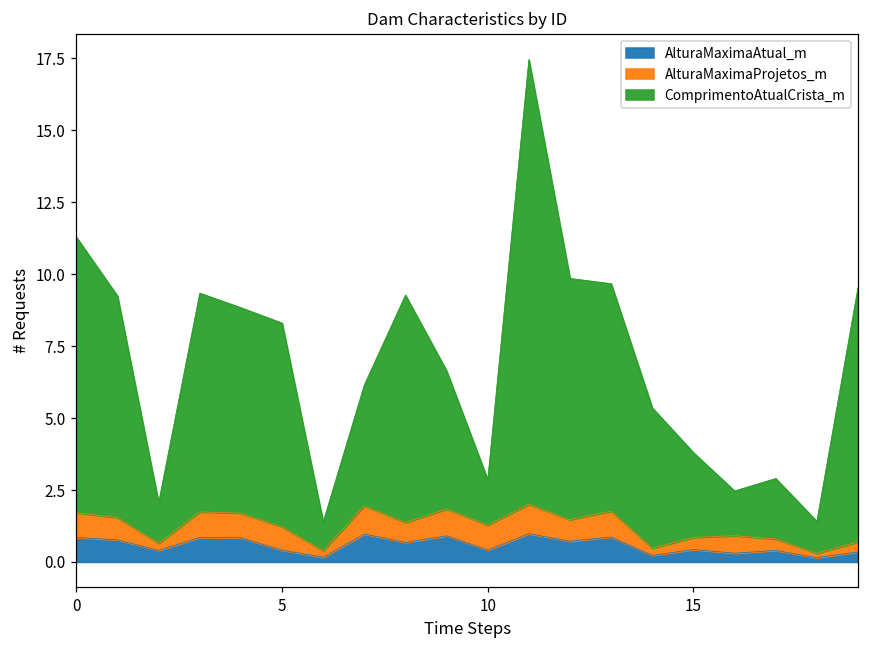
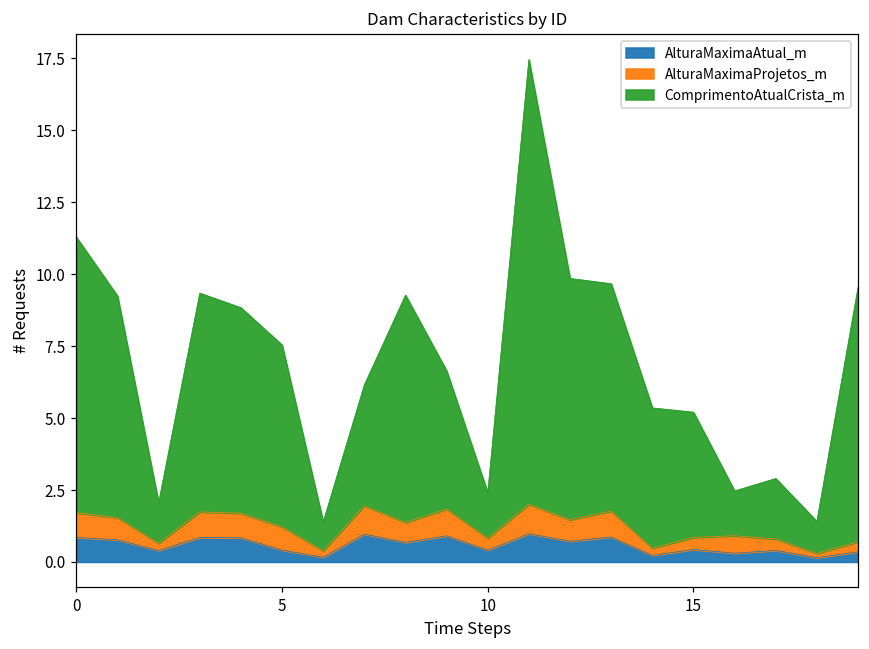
ComprimentoAtualCrista_m, 5: 7.1 -> 6.3
AlturaMaximaProjetos_m, 10: 0.9 -> 0.4
ComprimentoAtualCrista_m, 15: 2.9 -> 4.4
